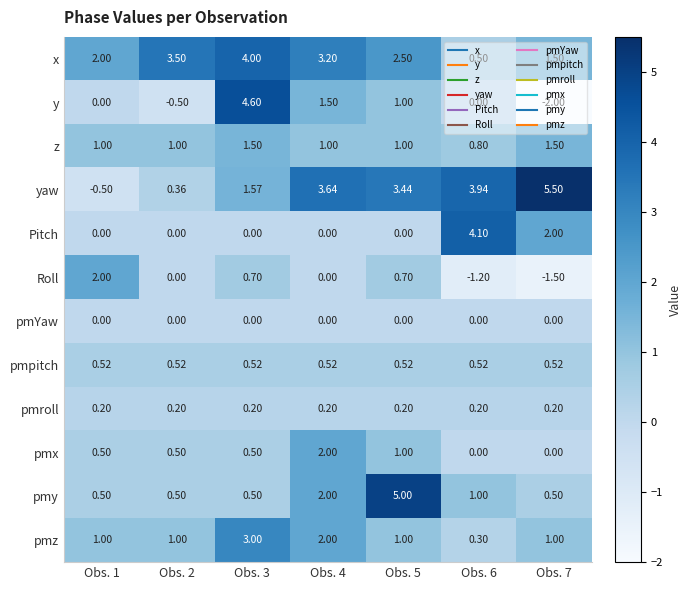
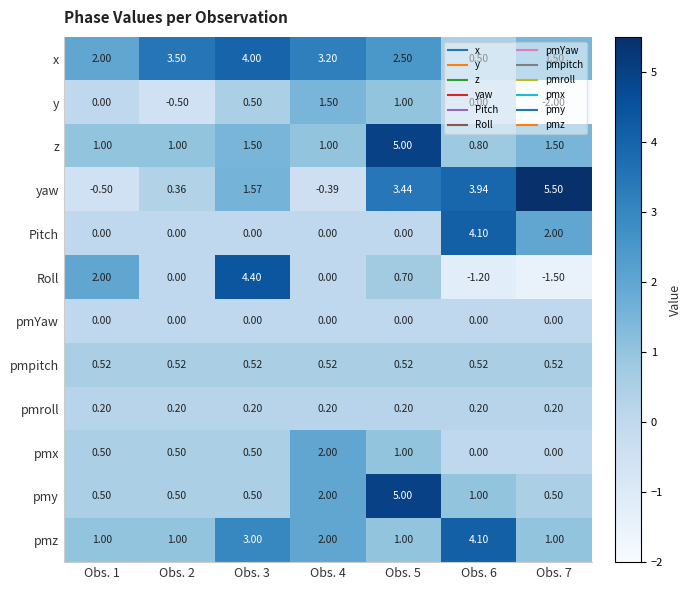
y, Obs. 3: 4.60 -> 0.50
z, Obs. 5: 1.00 -> 5.00
yaw, Obs. 4: 3.64 -> -0.39
Roll, Obs. 3: 0.70 -> 4.40
pmz, Obs. 6: 0.30 -> 4.10
